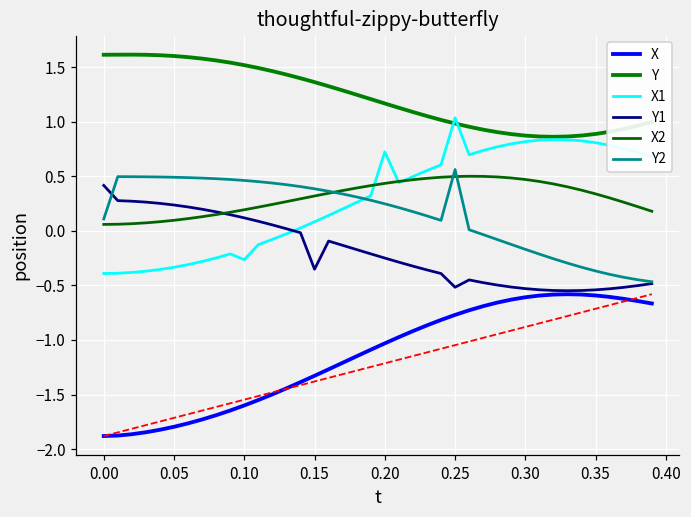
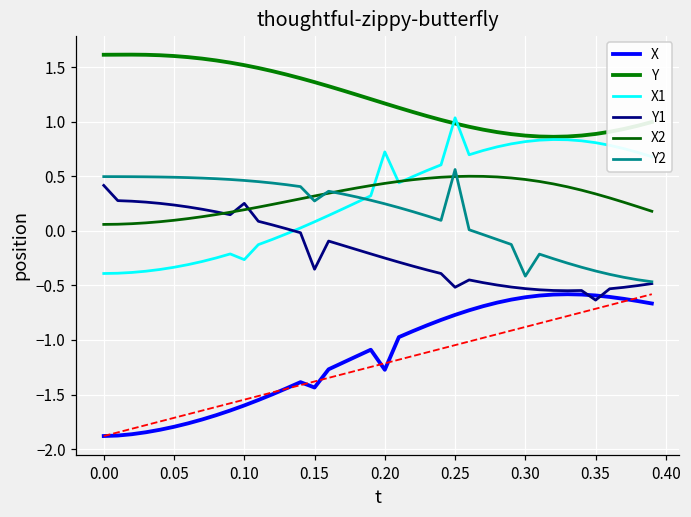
Y2, 0.00: 0.1 -> 0.5
Y1, 0.10: 0.1 -> 0.3
X, 0.15: -1.3 -> -1.4
Y2, 0.15: 0.4 -> 0.3
X, 0.20: -1.0 -> -1.3
Y2, 0.30: -0.2 -> -0.4
Y1, 0.35: -0.5 -> -0.6
